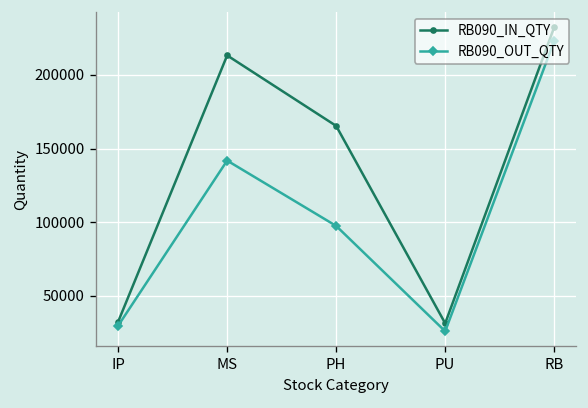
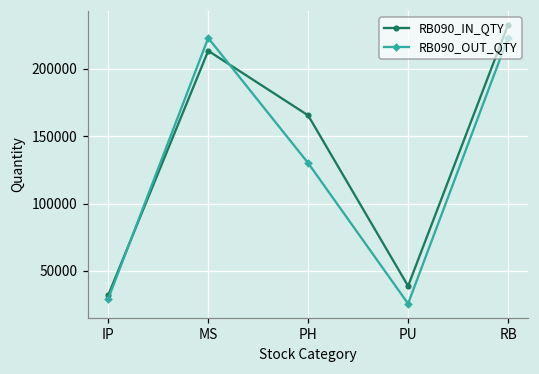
RB090_OUT_QTY, MS: 142000 -> 223000
RB090_OUT_QTY, PH: 97000 -> 130000
RB090_IN_QTY, PU: 31000 -> 39000
